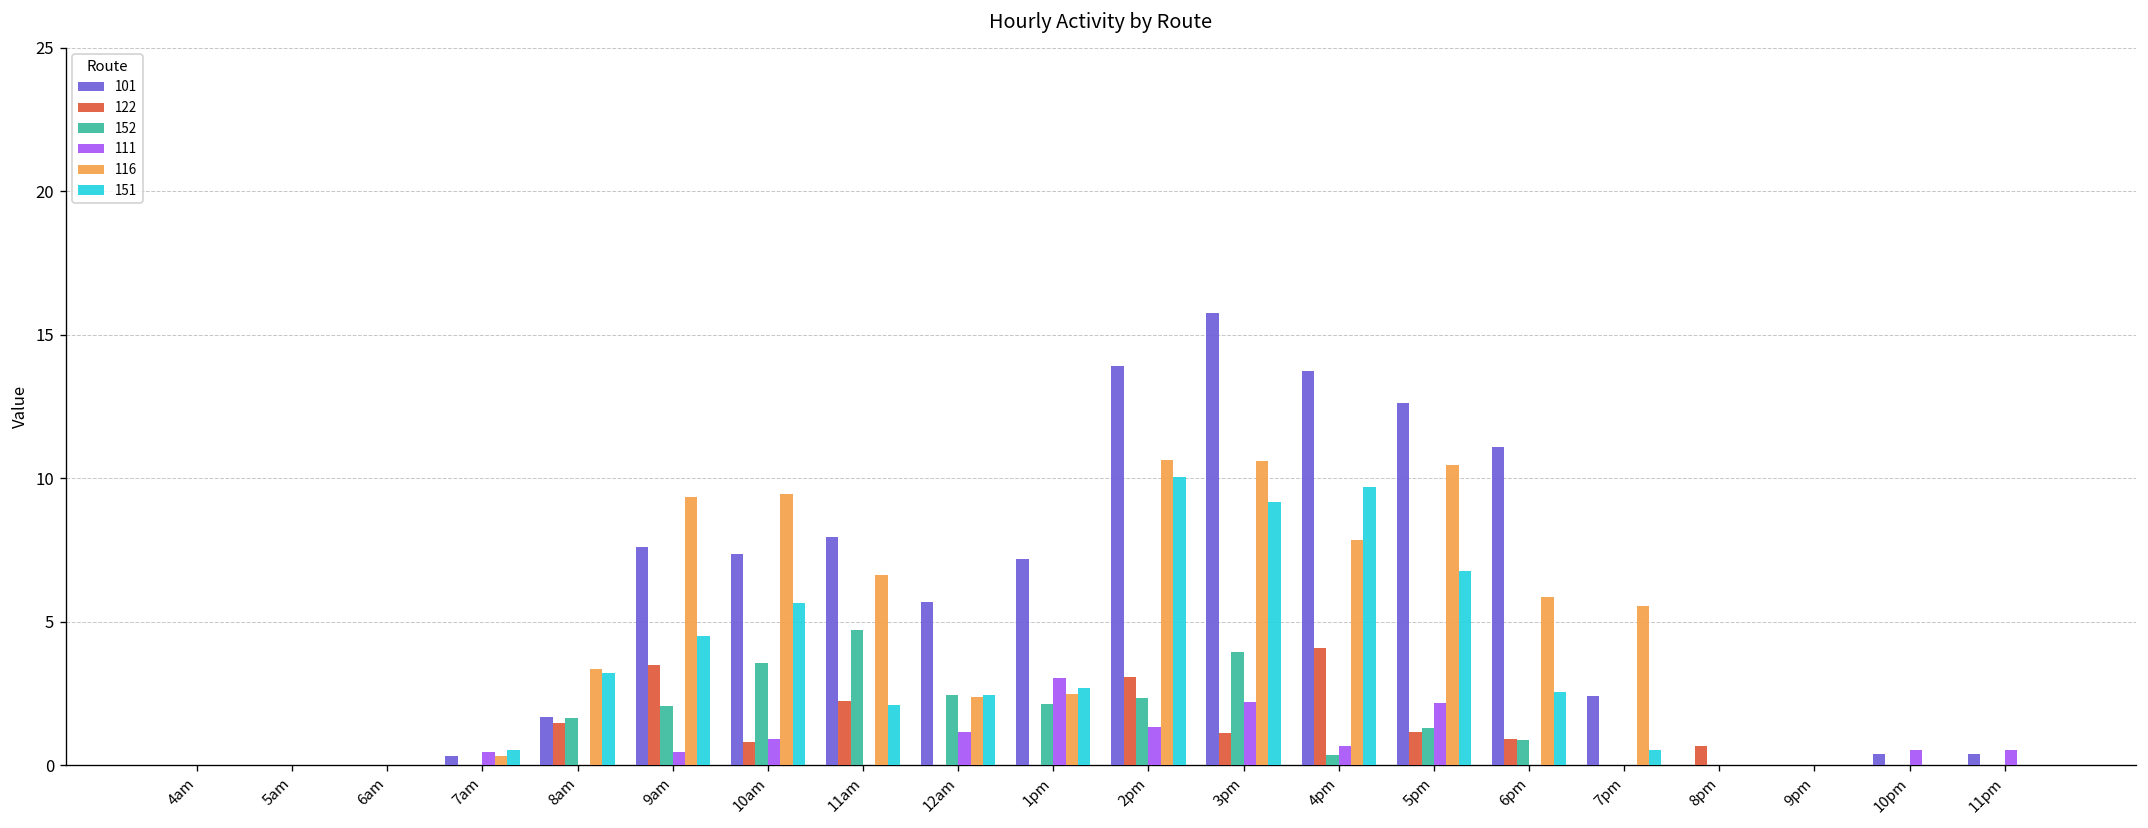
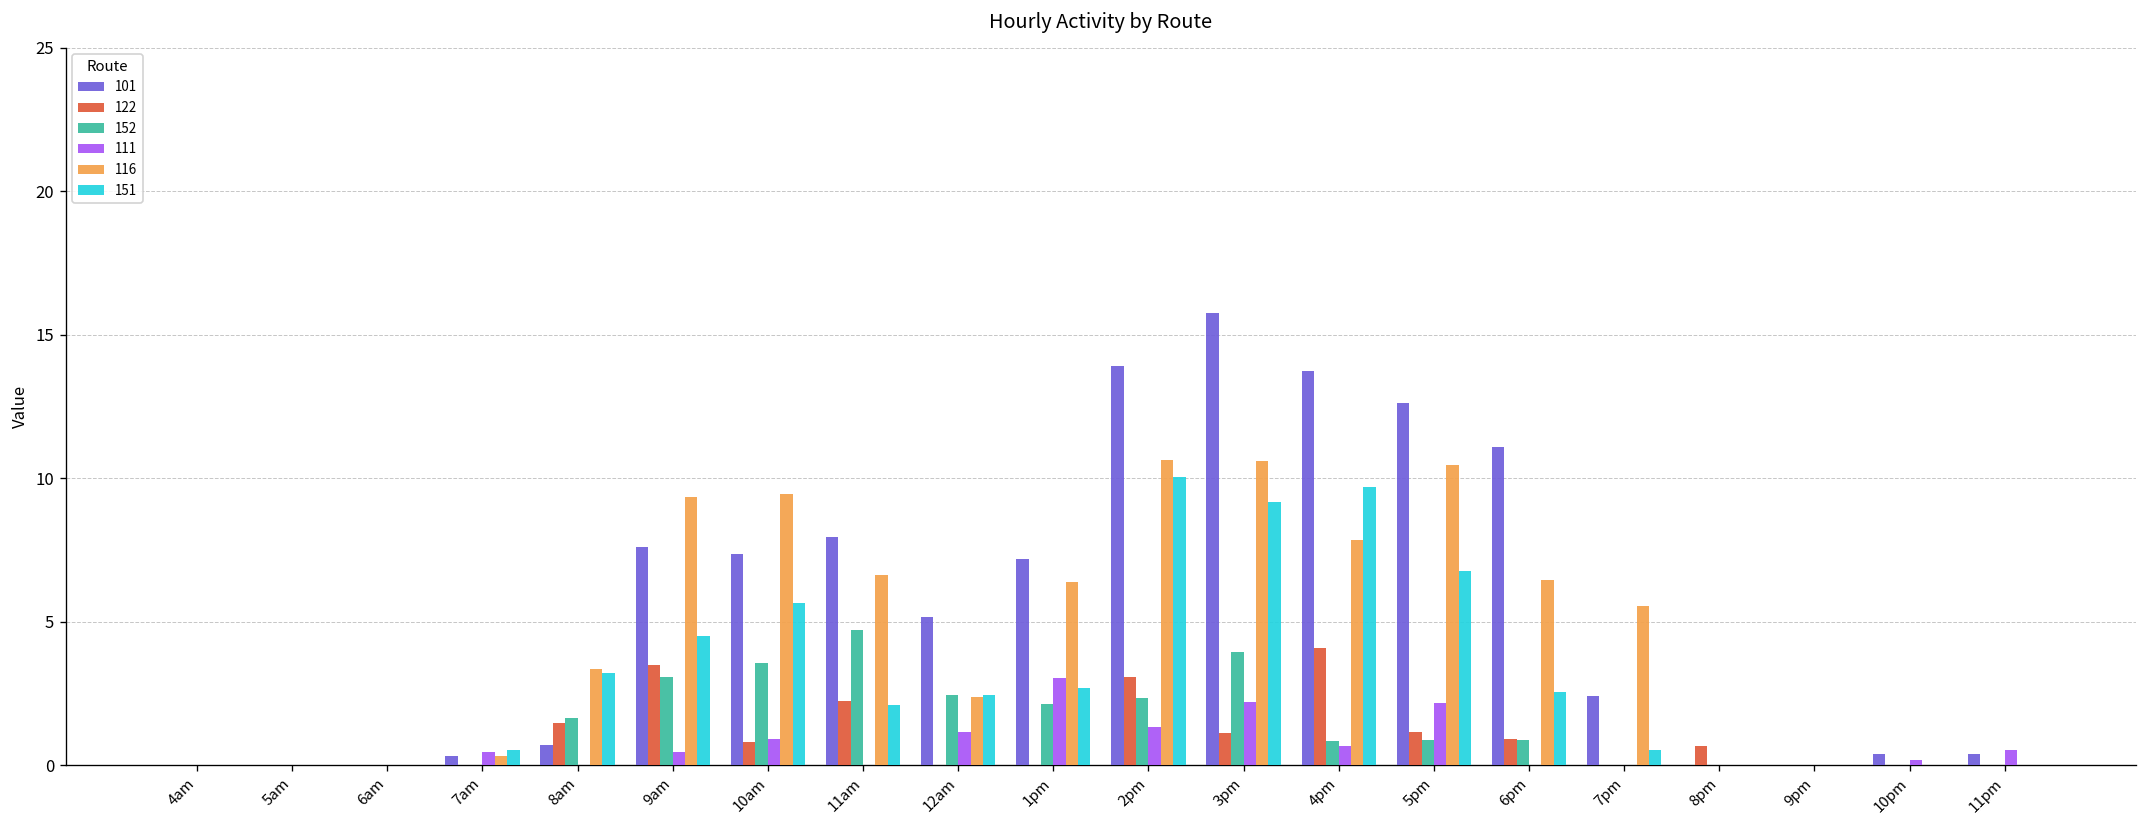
101, 8am: 1.7 -> 0.7
152, 9am: 2.0 -> 3.1
101, 12am: 5.7 -> 5.2
116, 1pm: 2.5 -> 6.4
152, 4pm: 0.3 -> 0.8
152, 5pm: 1.3 -> 0.9
116, 6pm: 5.9 -> 6.4
111, 10pm: 0.5 -> 0.2
